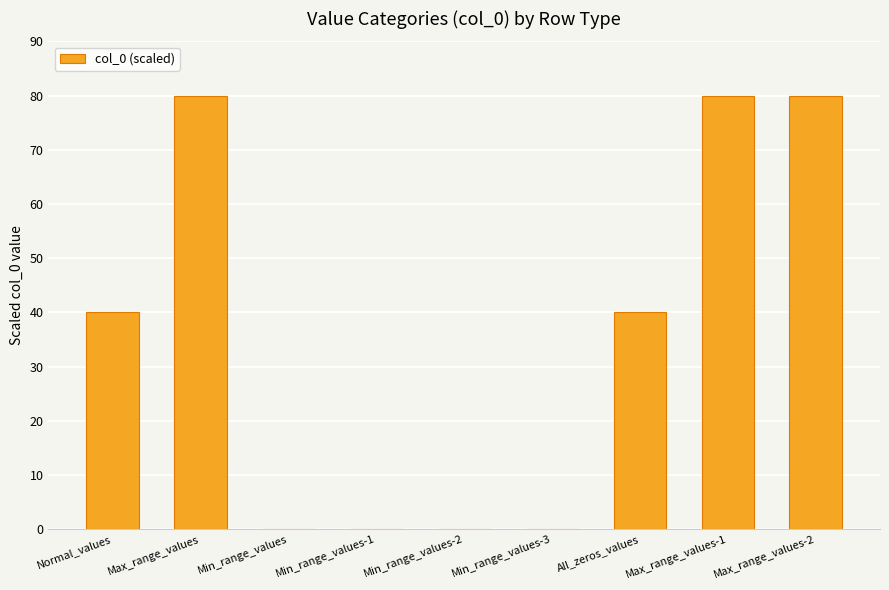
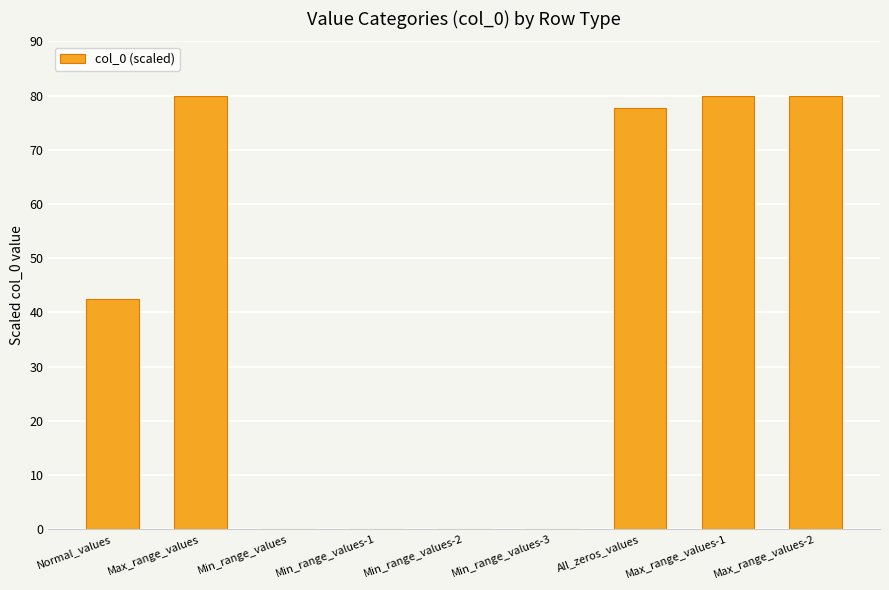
Normal_values: 40 -> 42
All_zeros_values: 40 -> 78
